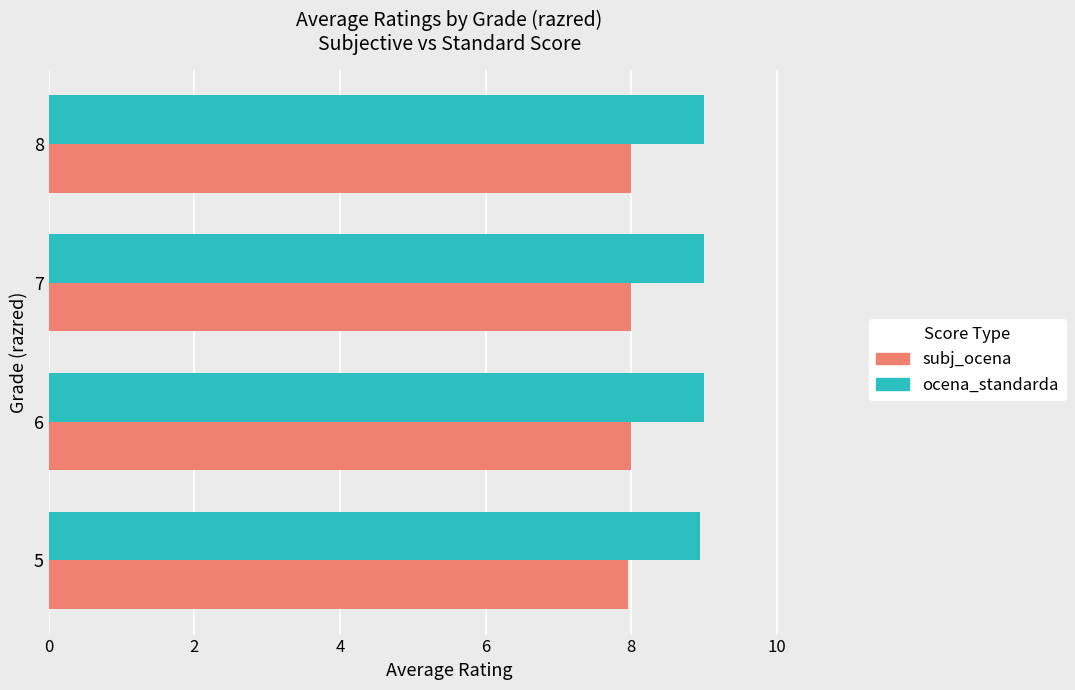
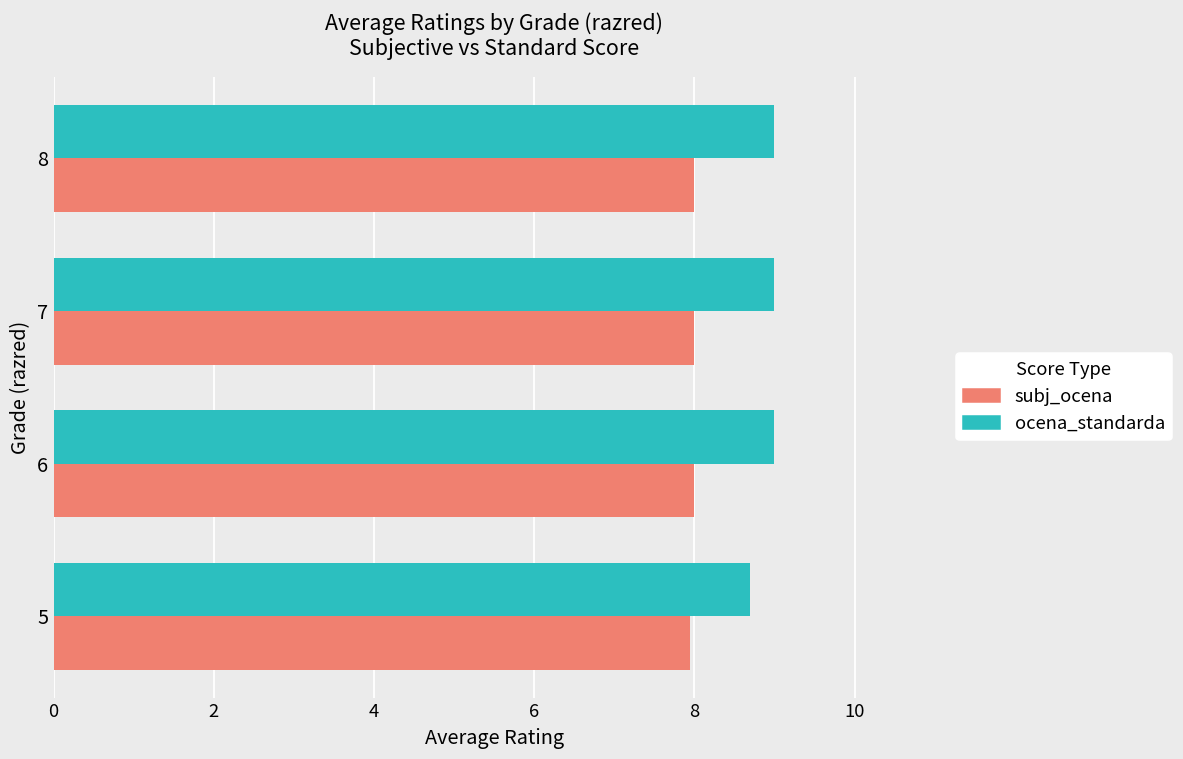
ocena_standarda, 5: 9.0 -> 8.7
